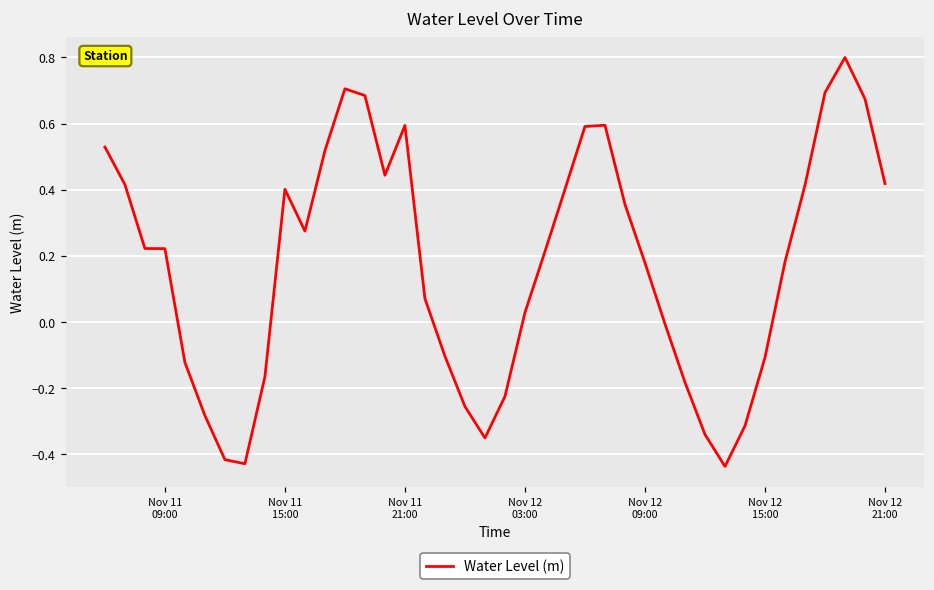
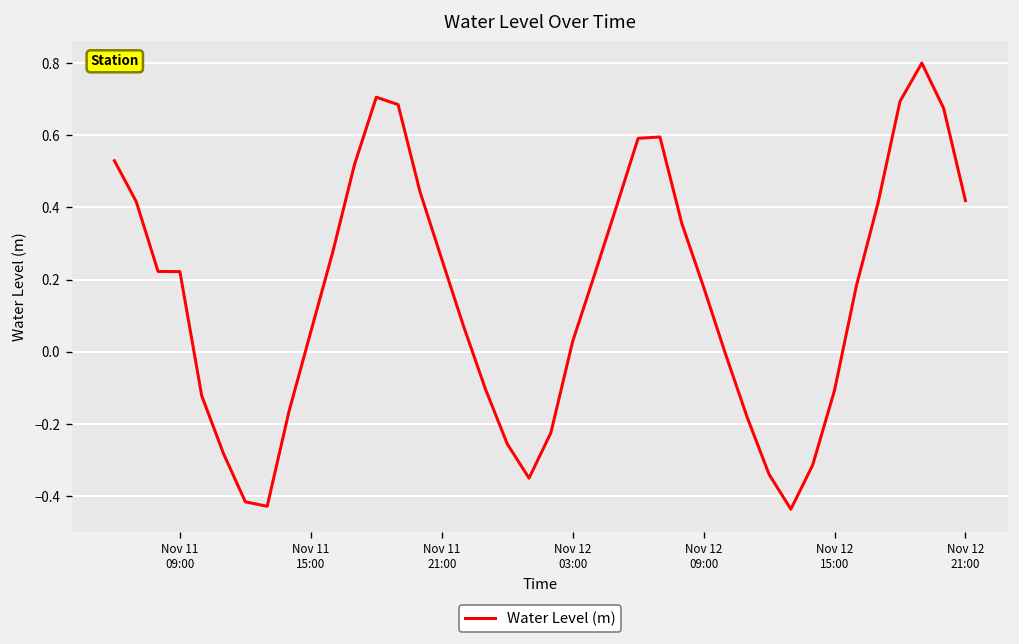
Nov 11 15:00: 0.40 -> 0.06
Nov 11 21:00: 0.59 -> 0.26
